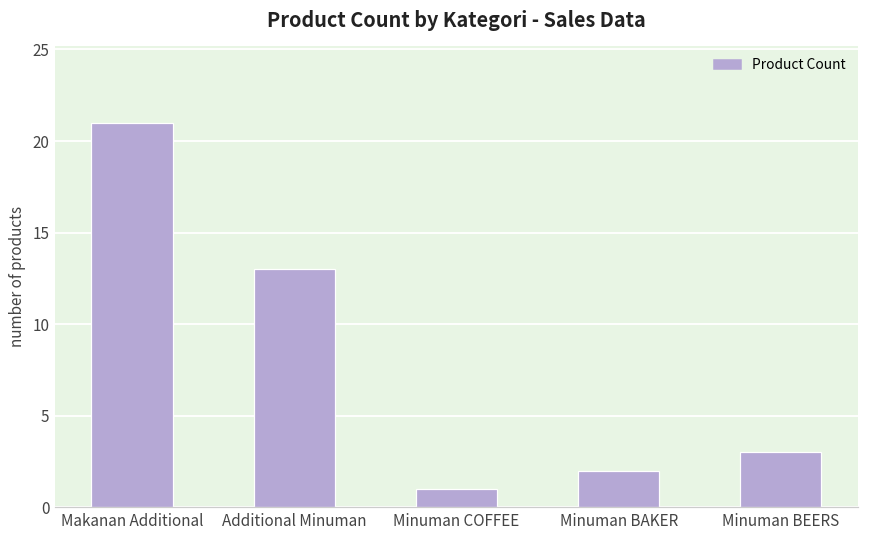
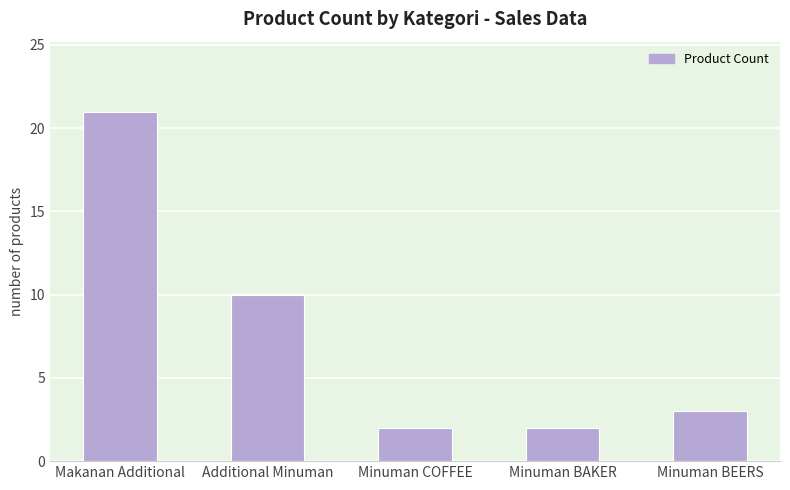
Additional Minuman: 13 -> 10
Minuman COFFEE: 1 -> 2
